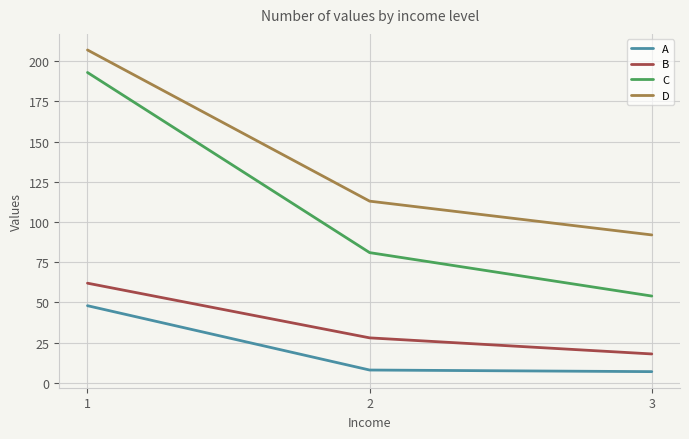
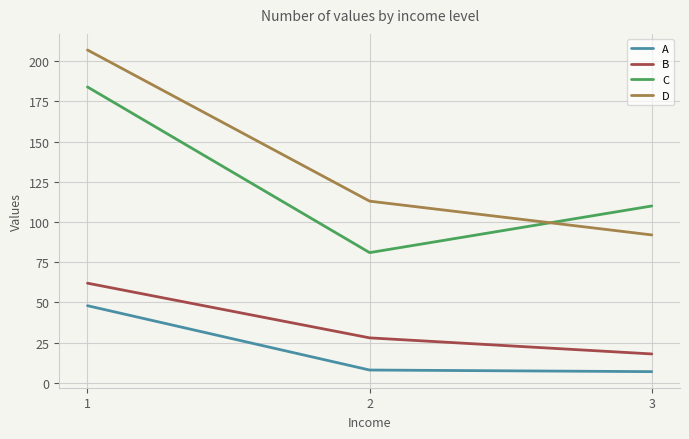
C, 1: 193 -> 184
C, 3: 54 -> 110
